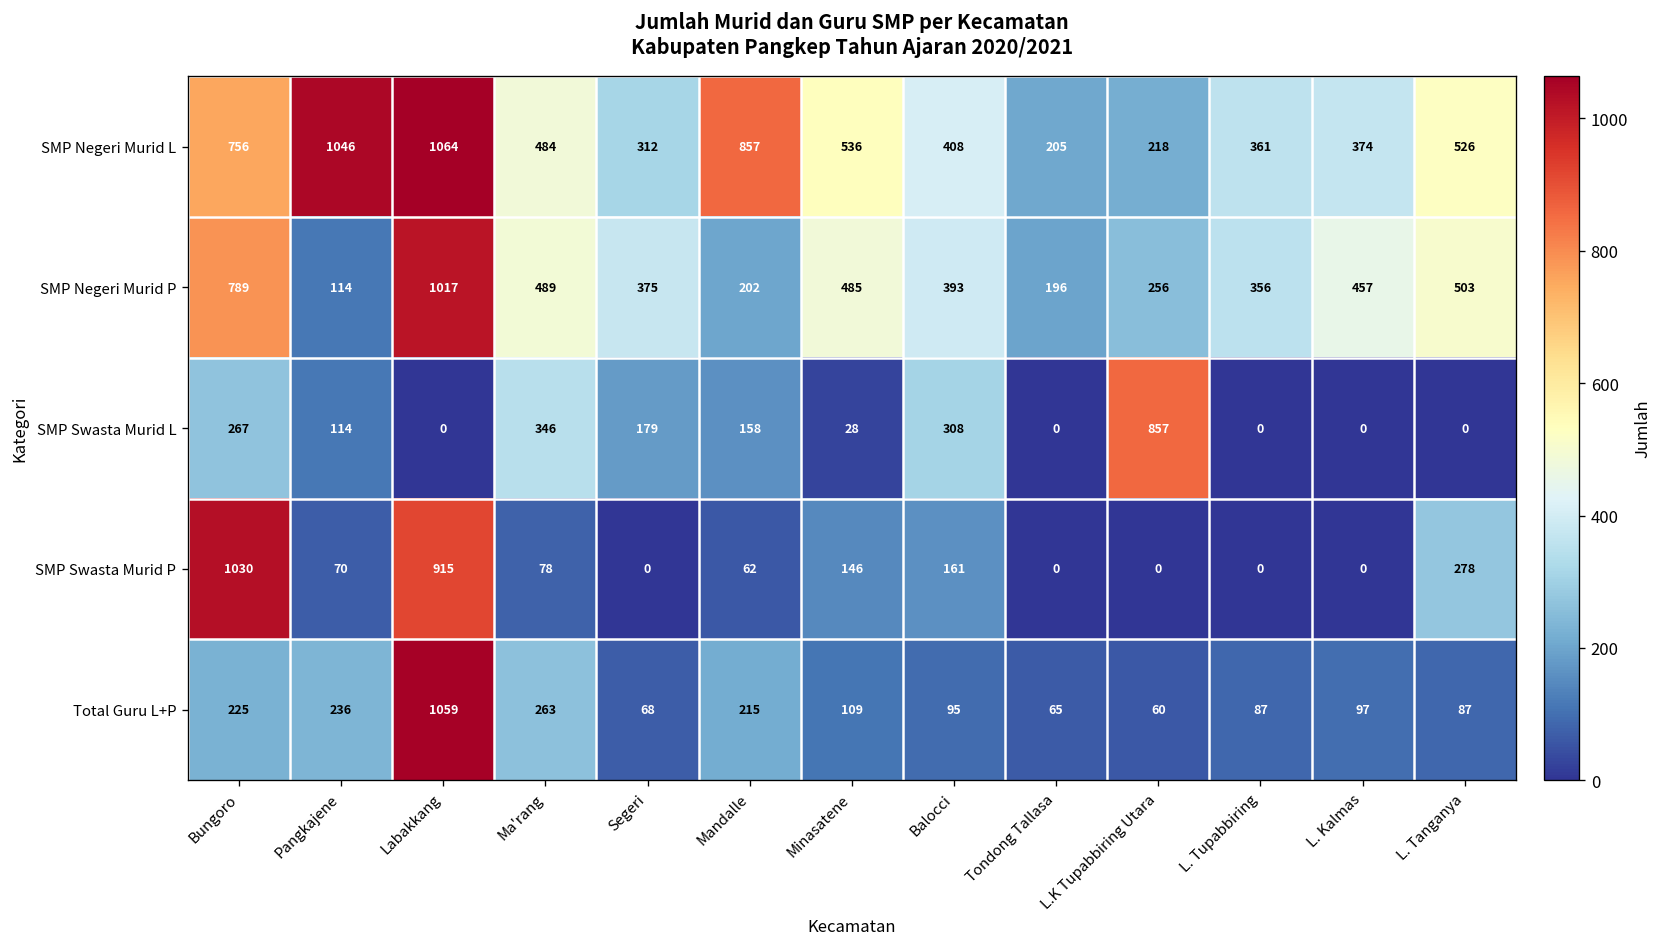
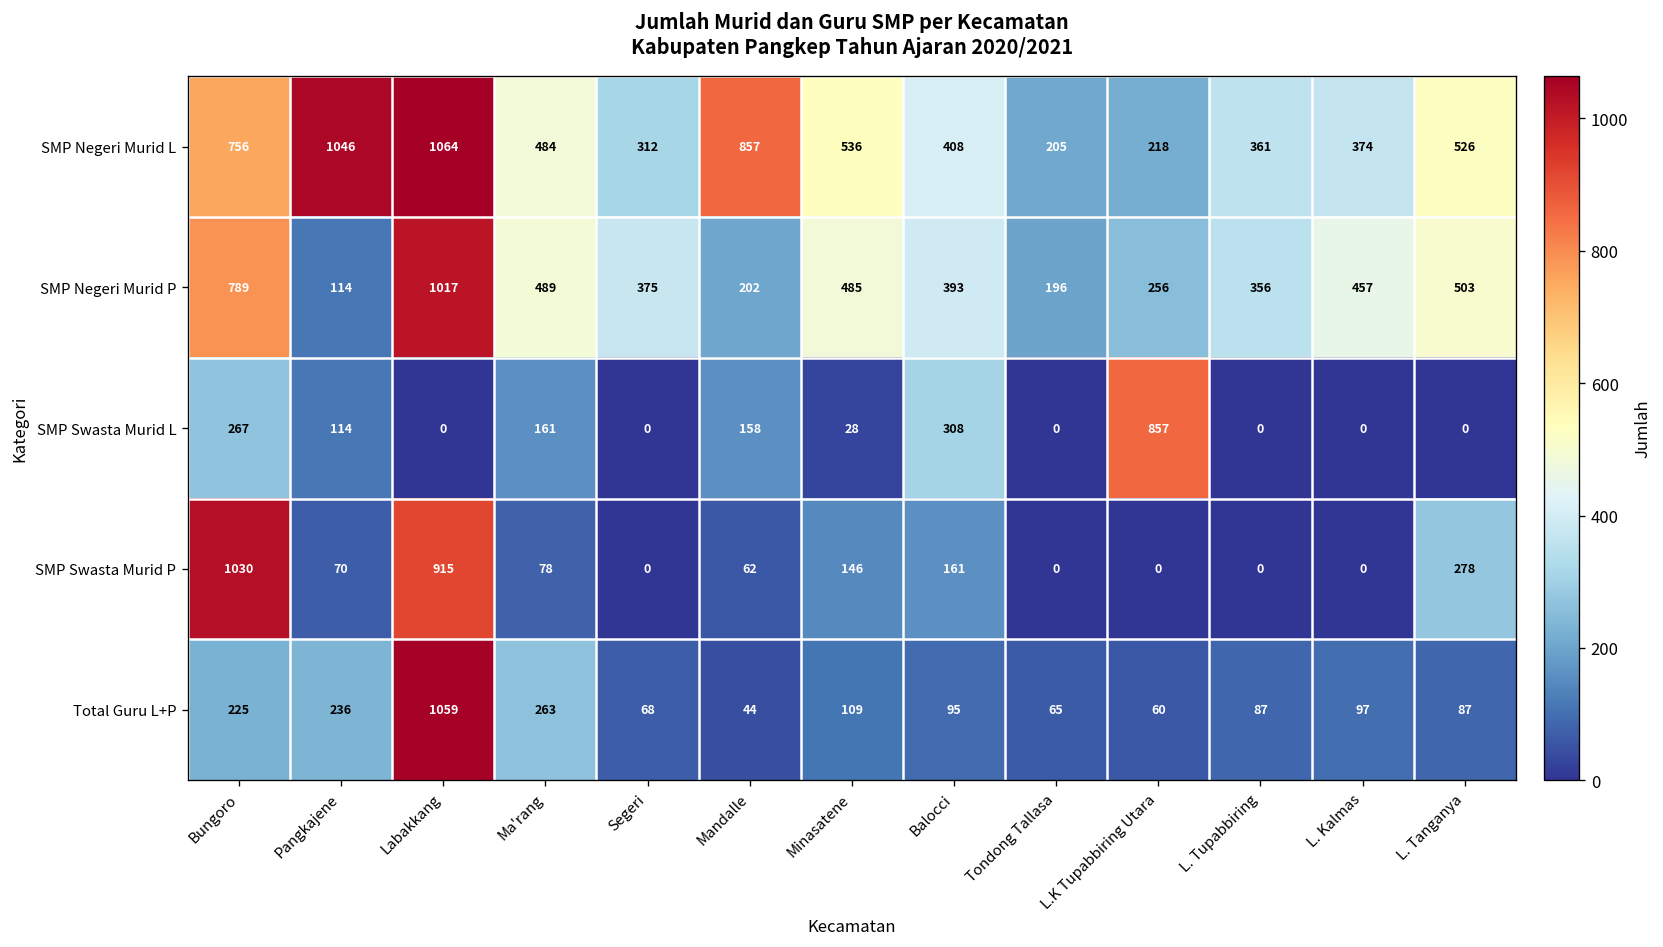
SMP Swasta Murid L, Ma'rang: 346 -> 161
SMP Swasta Murid L, Segeri: 179 -> 0
Total Guru L+P, Mandalle: 215 -> 44
